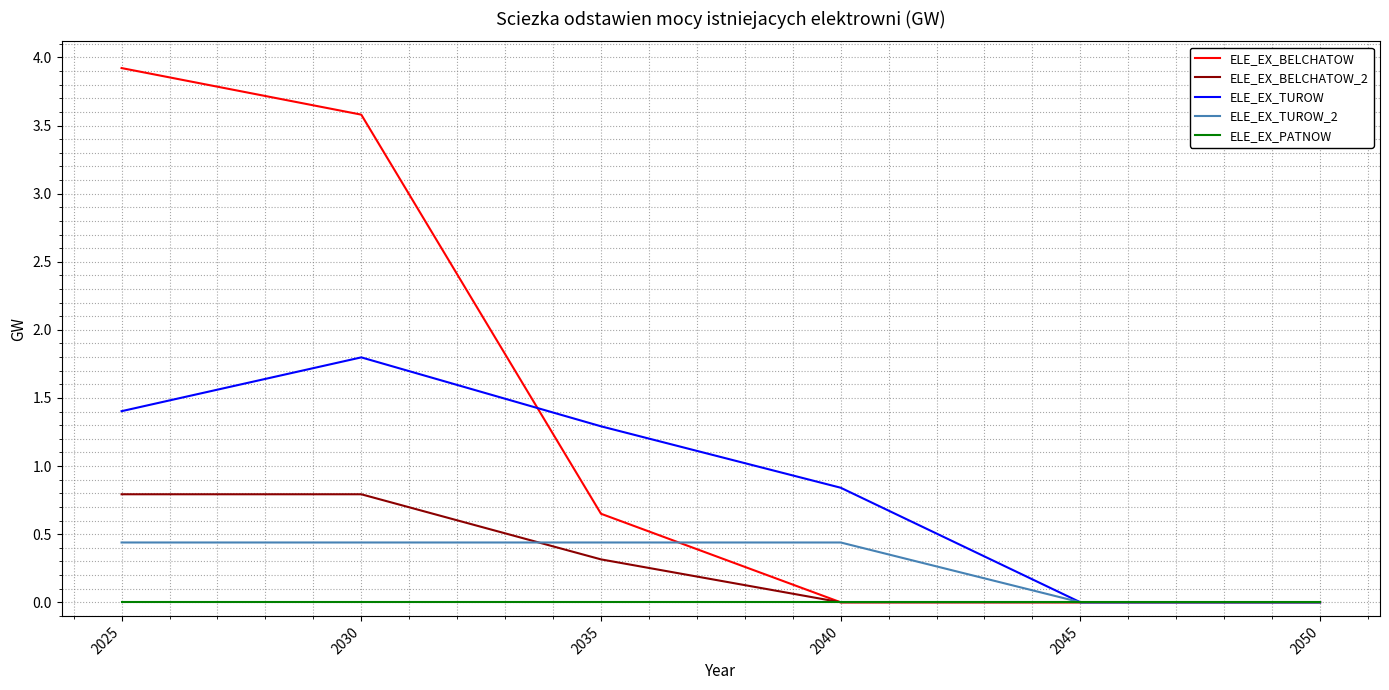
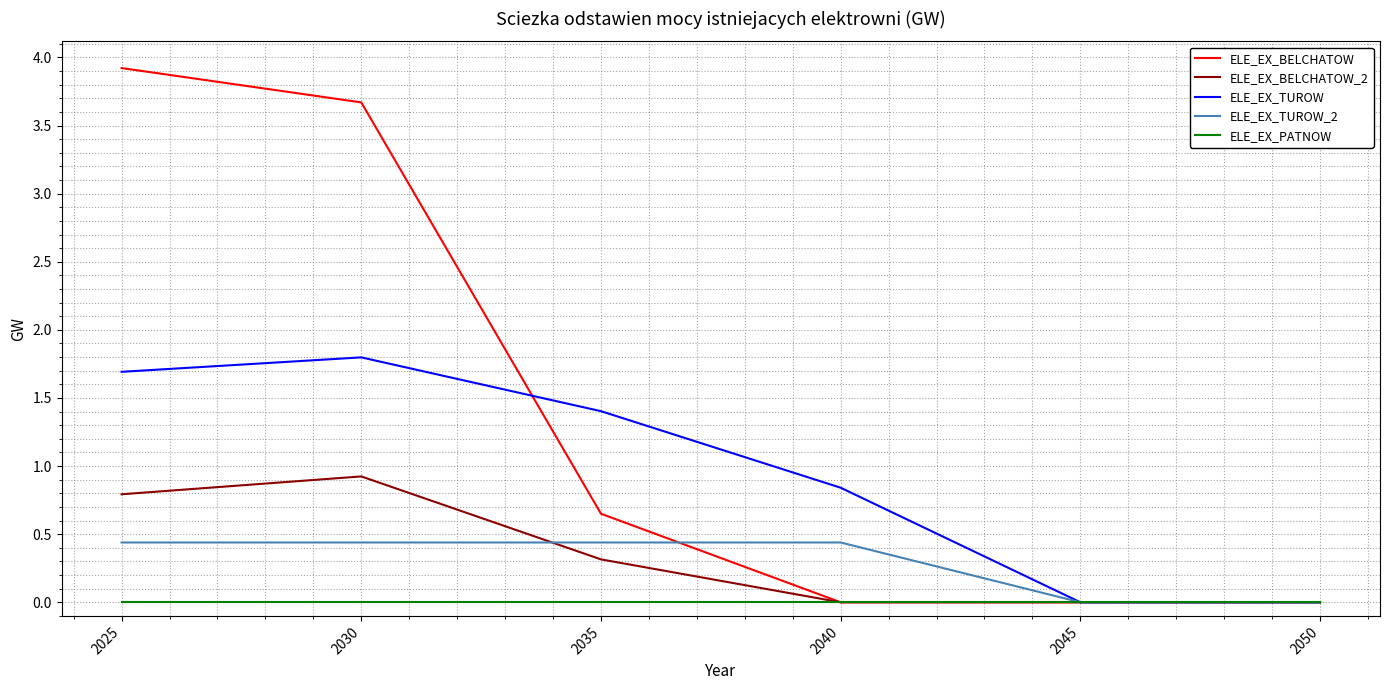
ELE_EX_TUROW, 2025: 1.40 -> 1.69
ELE_EX_BELCHATOW, 2030: 3.58 -> 3.67
ELE_EX_BELCHATOW_2, 2030: 0.79 -> 0.92
ELE_EX_TUROW, 2035: 1.29 -> 1.40
